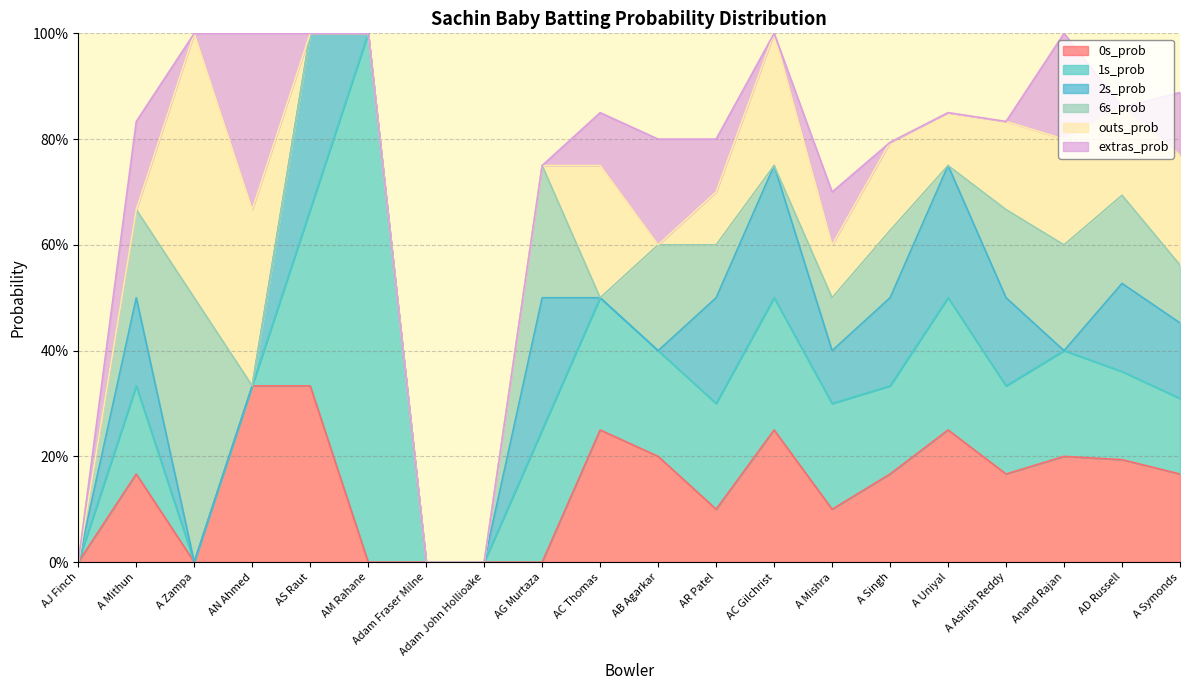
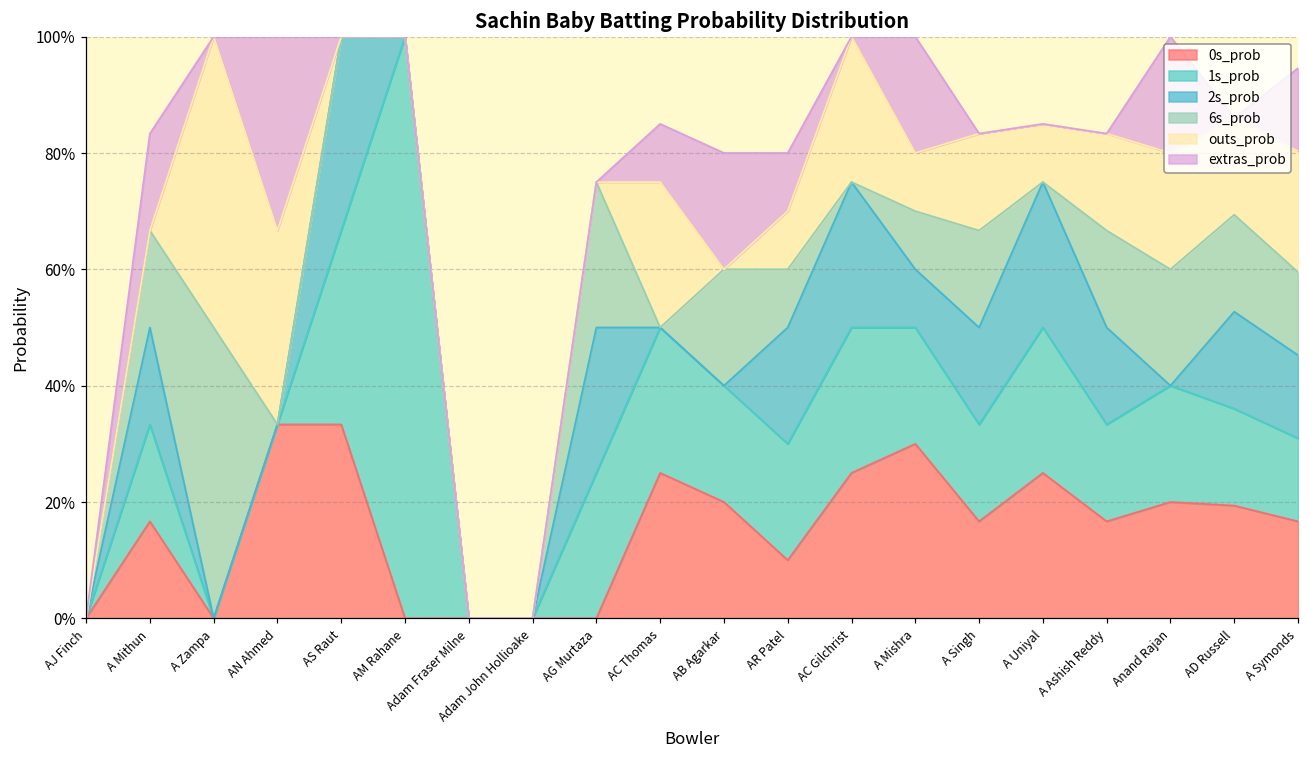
0s_prob, A Mishra: 10% -> 30%
extras_prob, A Mishra: 10% -> 20%
6s_prob, A Singh: 13% -> 17%
6s_prob, A Symonds: 11% -> 14%
extras_prob, A Symonds: 12% -> 14%
